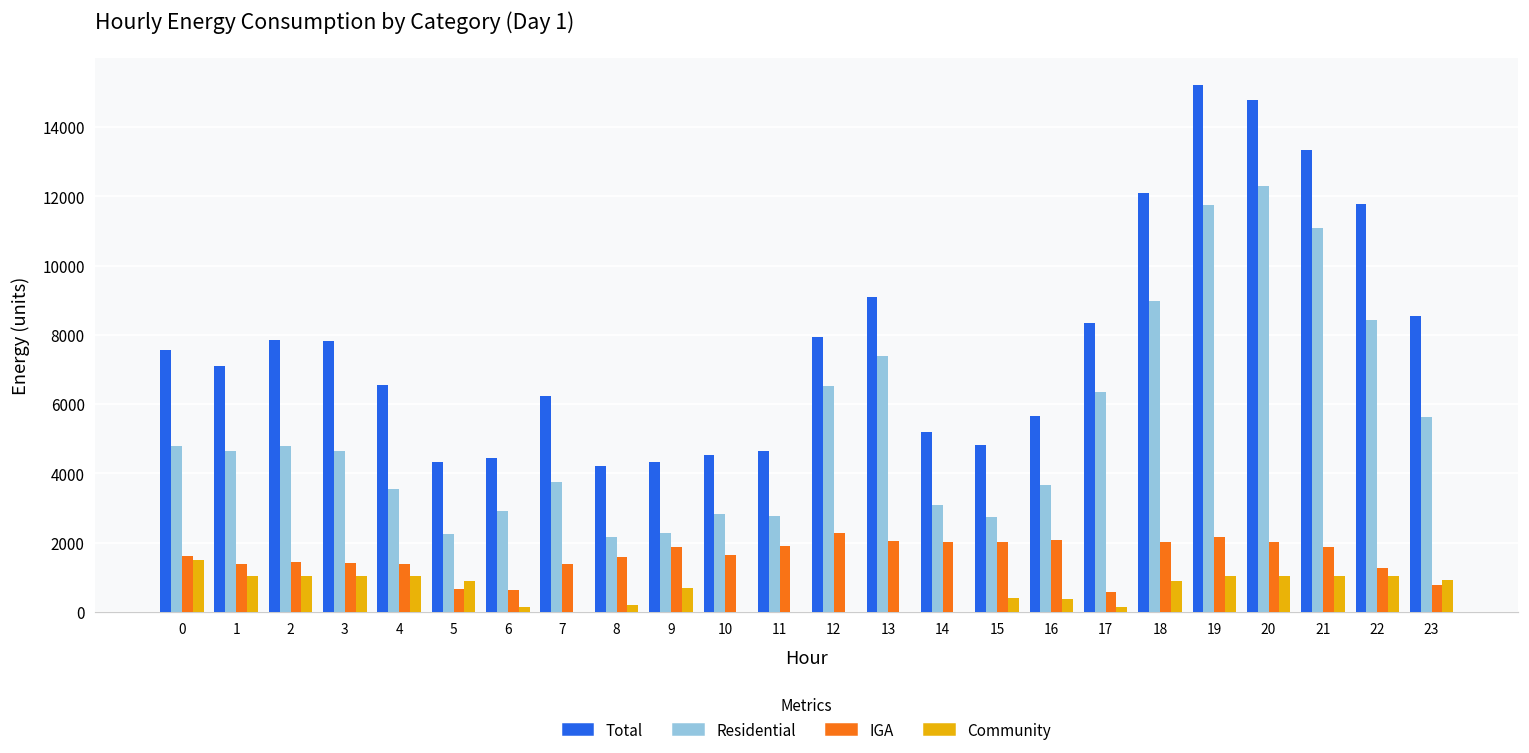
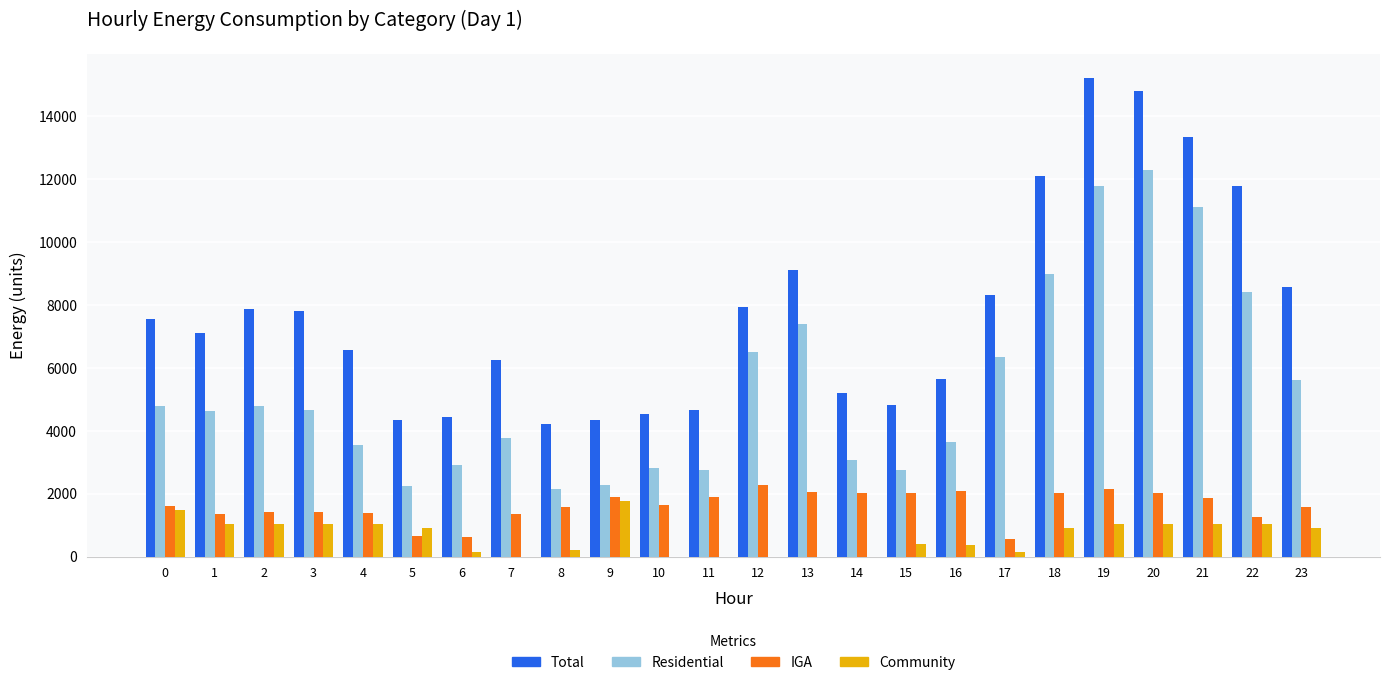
Community, 9: 700 -> 1800
IGA, 23: 800 -> 1600
